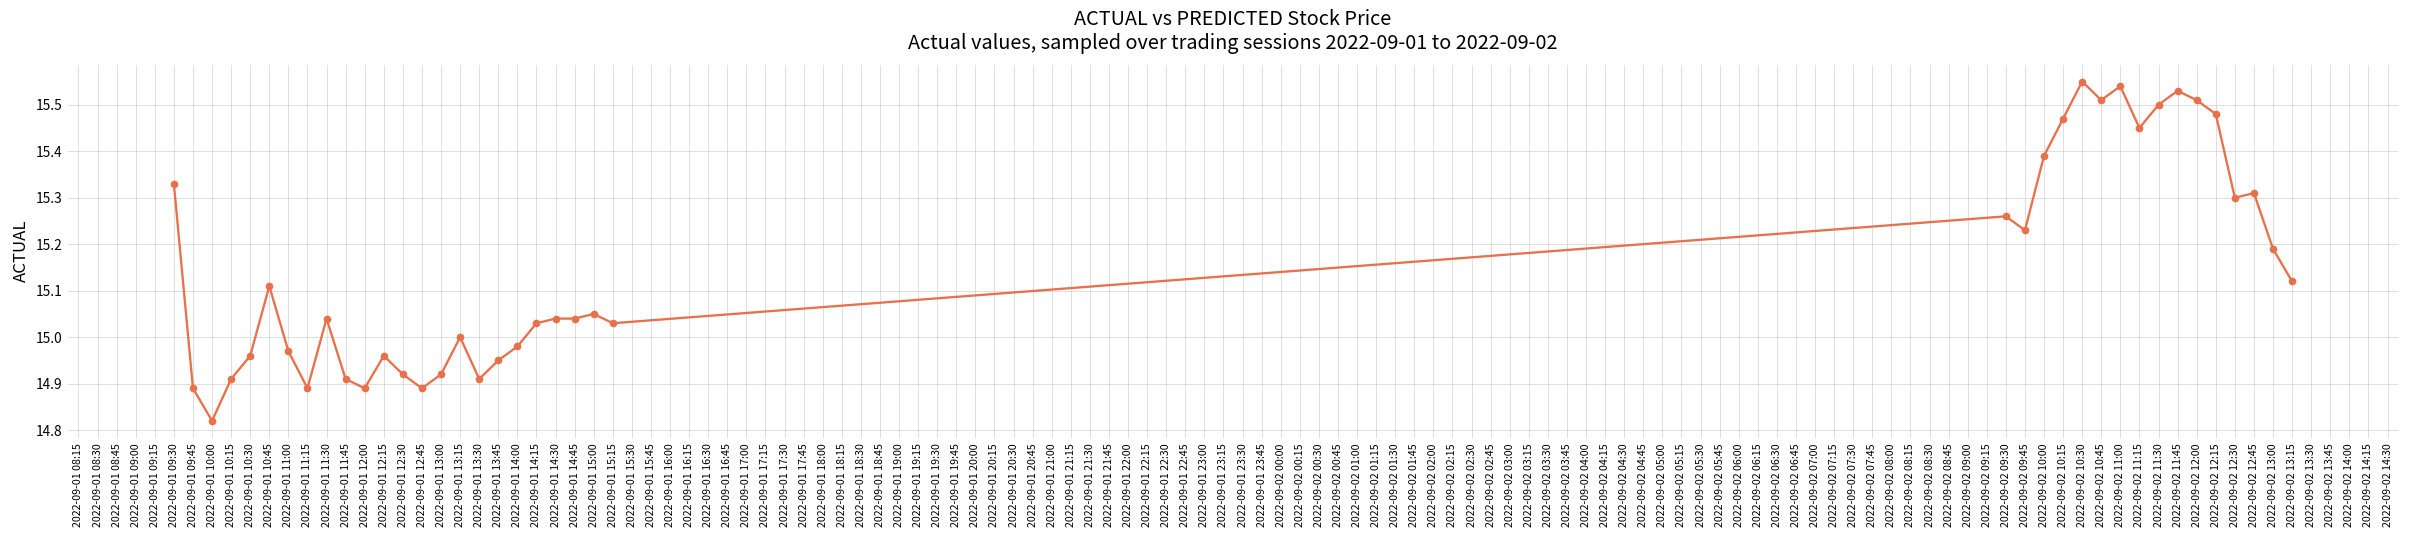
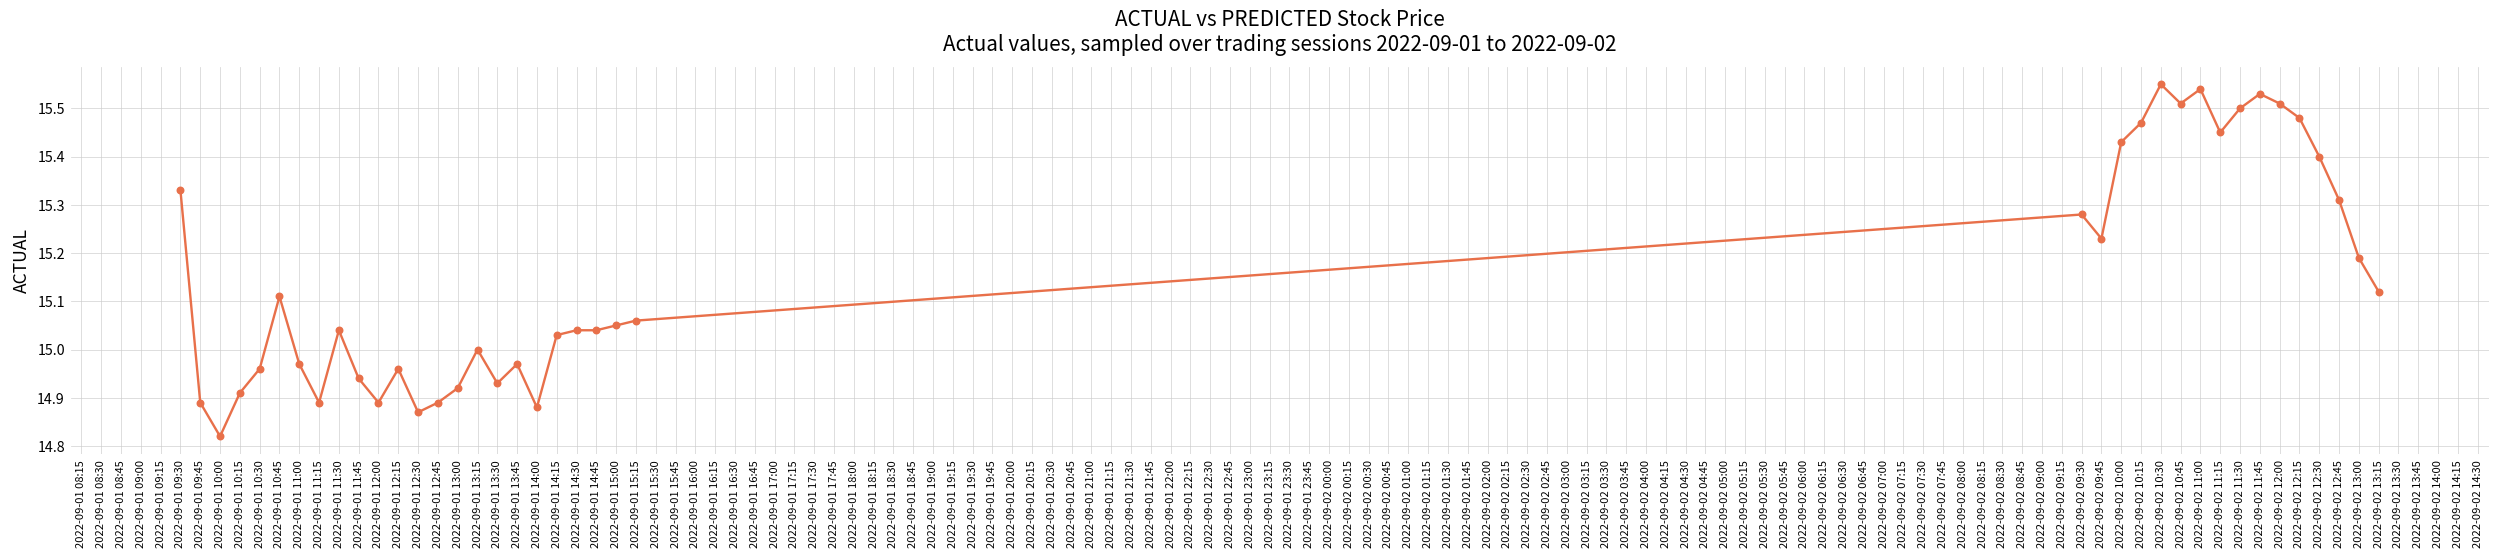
2022-09-01 11:45: 14.91 -> 14.94
2022-09-01 12:30: 14.92 -> 14.87
2022-09-01 13:30: 14.91 -> 14.93
2022-09-01 13:45: 14.95 -> 14.97
2022-09-01 14:00: 14.98 -> 14.88
2022-09-01 15:15: 15.03 -> 15.06
2022-09-02 09:30: 15.26 -> 15.28
2022-09-02 10:00: 15.39 -> 15.43
2022-09-02 12:30: 15.3 -> 15.4
